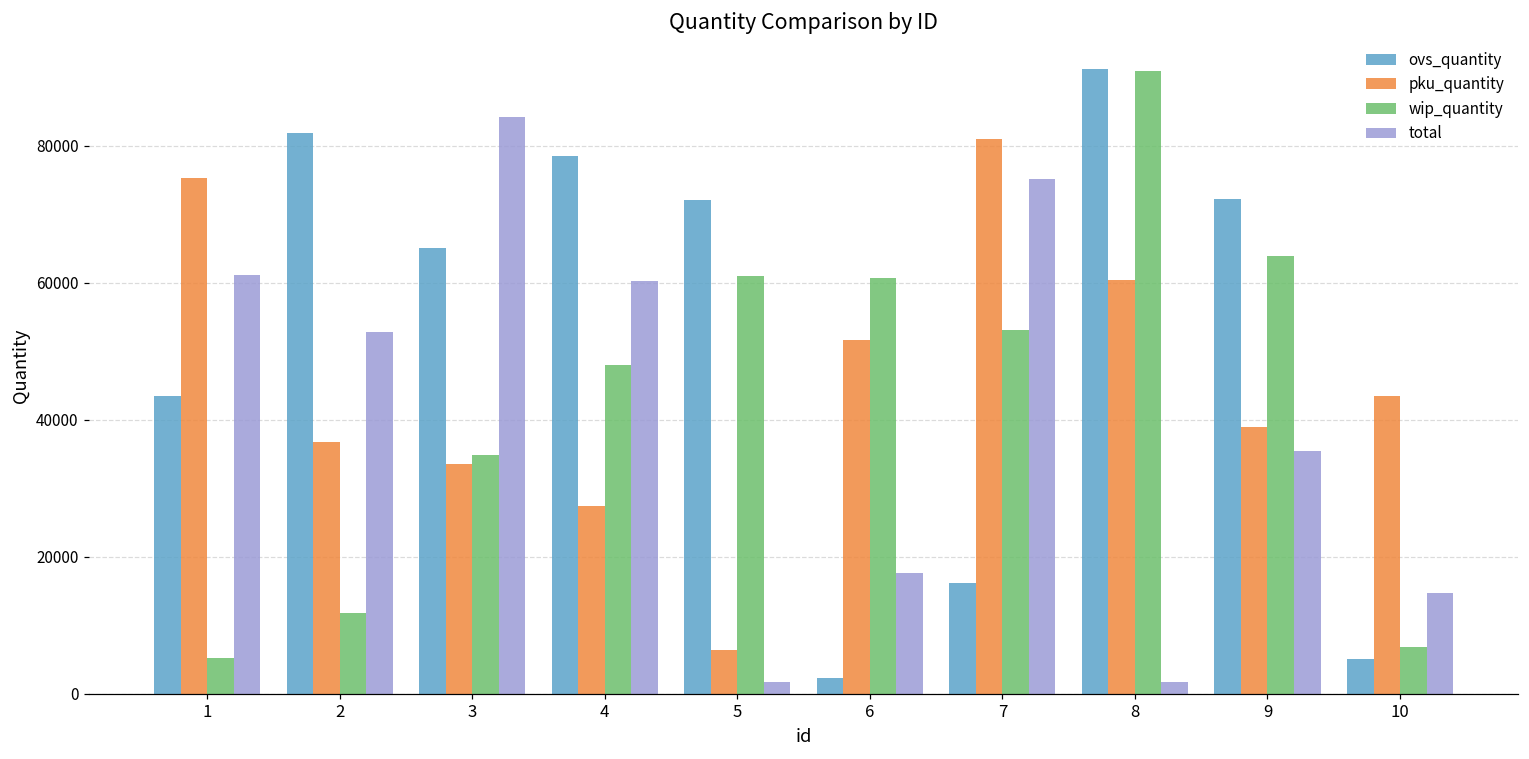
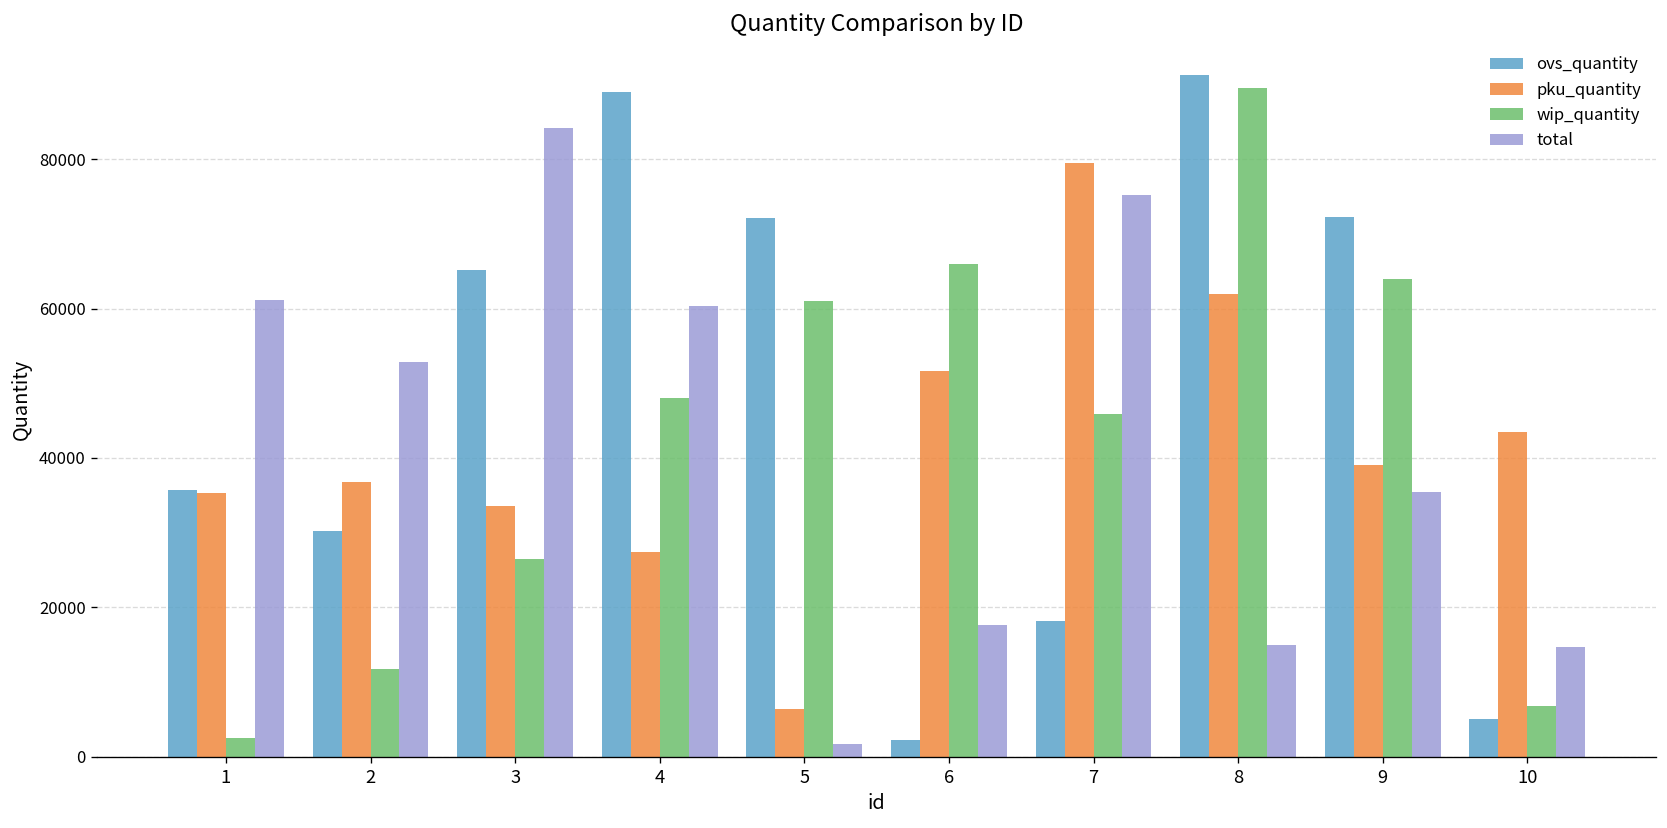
ovs_quantity, 1: 44000 -> 36000
pku_quantity, 1: 75000 -> 35000
wip_quantity, 1: 5000 -> 3000
ovs_quantity, 2: 82000 -> 30000
wip_quantity, 3: 35000 -> 26000
ovs_quantity, 4: 78000 -> 89000
wip_quantity, 6: 61000 -> 66000
ovs_quantity, 7: 16000 -> 18000
pku_quantity, 7: 81000 -> 80000
wip_quantity, 7: 53000 -> 46000
pku_quantity, 8: 60000 -> 62000
wip_quantity, 8: 91000 -> 89000
total, 8: 2000 -> 15000
